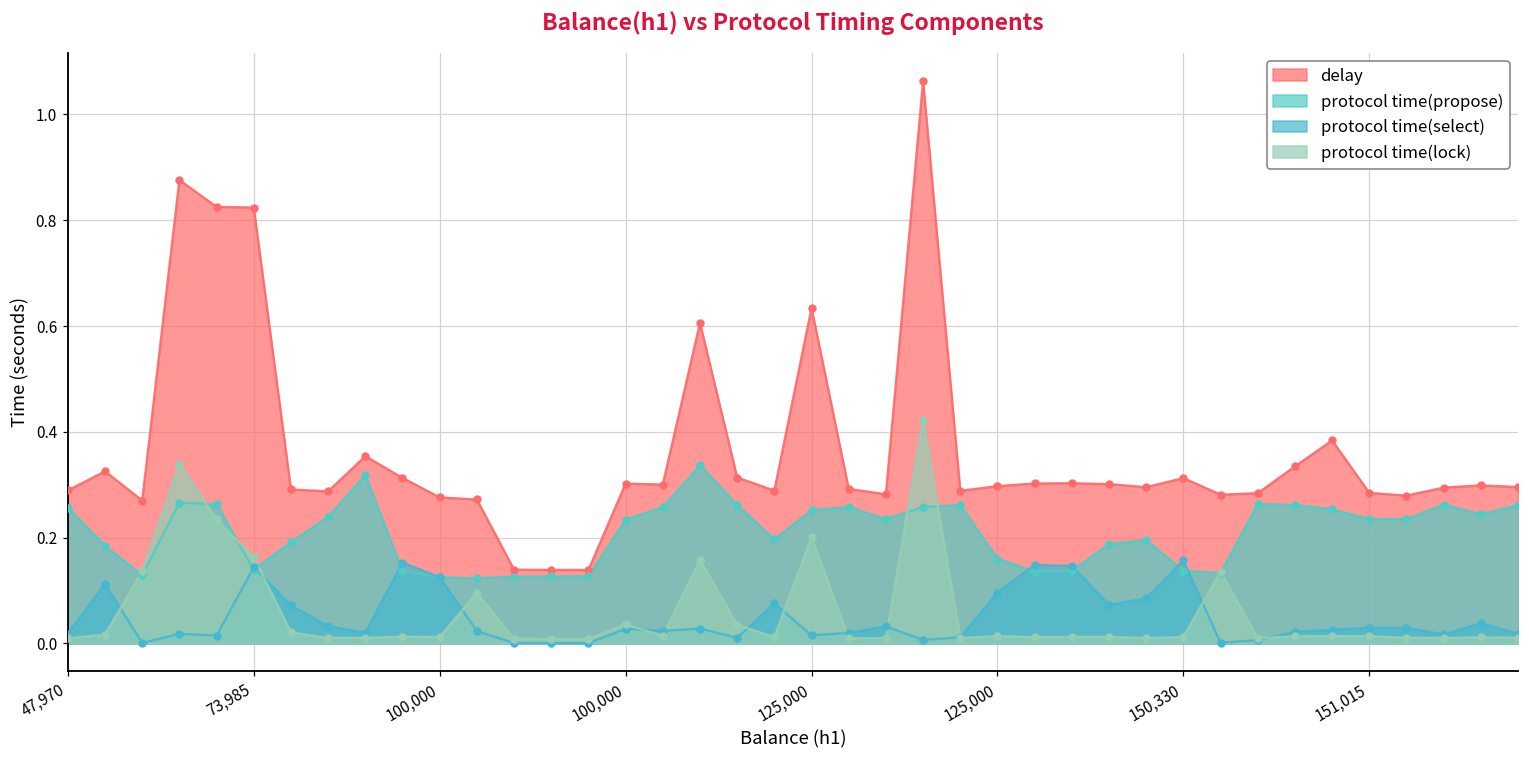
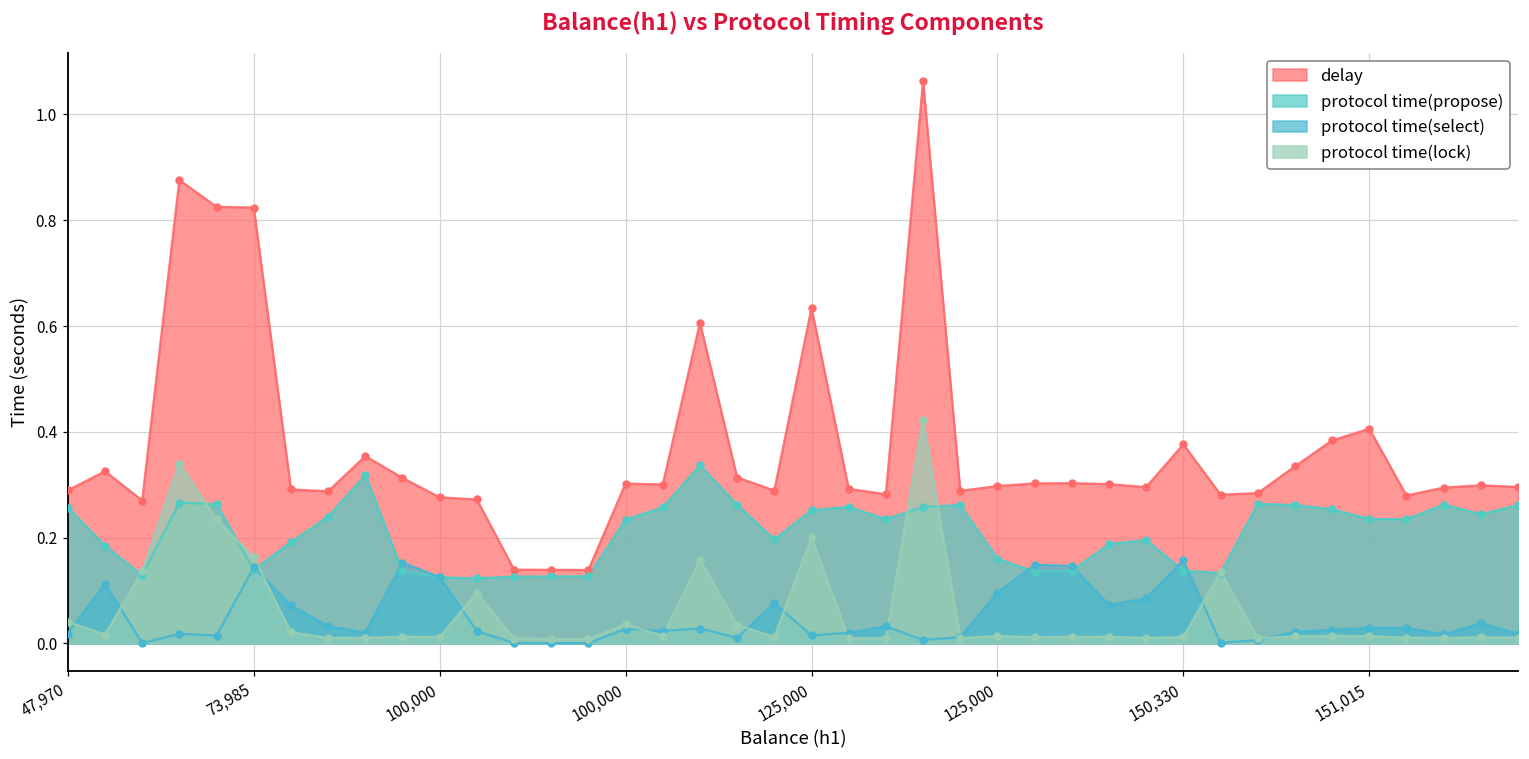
protocol time(lock), 47,970: 0.01 -> 0.04
delay, 150,330: 0.31 -> 0.38
delay, 151,015: 0.28 -> 0.41
